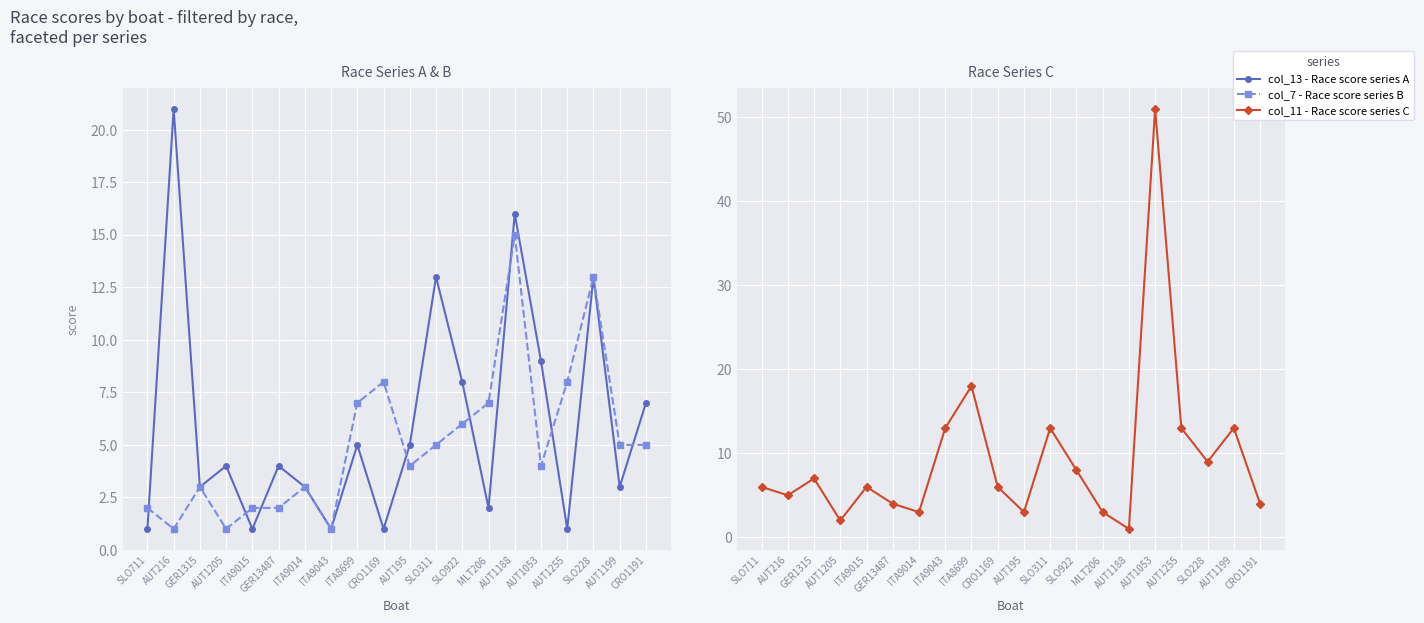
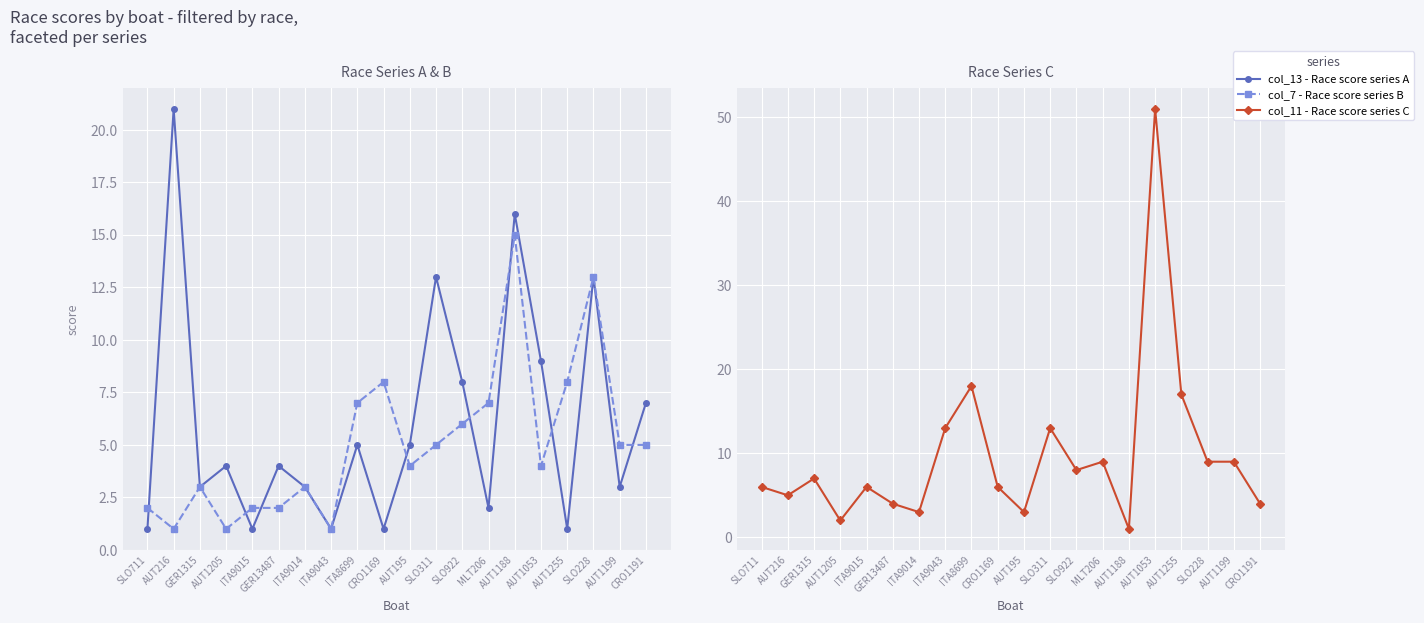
Race Series C, MLT206: 3 -> 9
Race Series C, AUT1255: 13 -> 17
Race Series C, AUT1199: 13 -> 9
